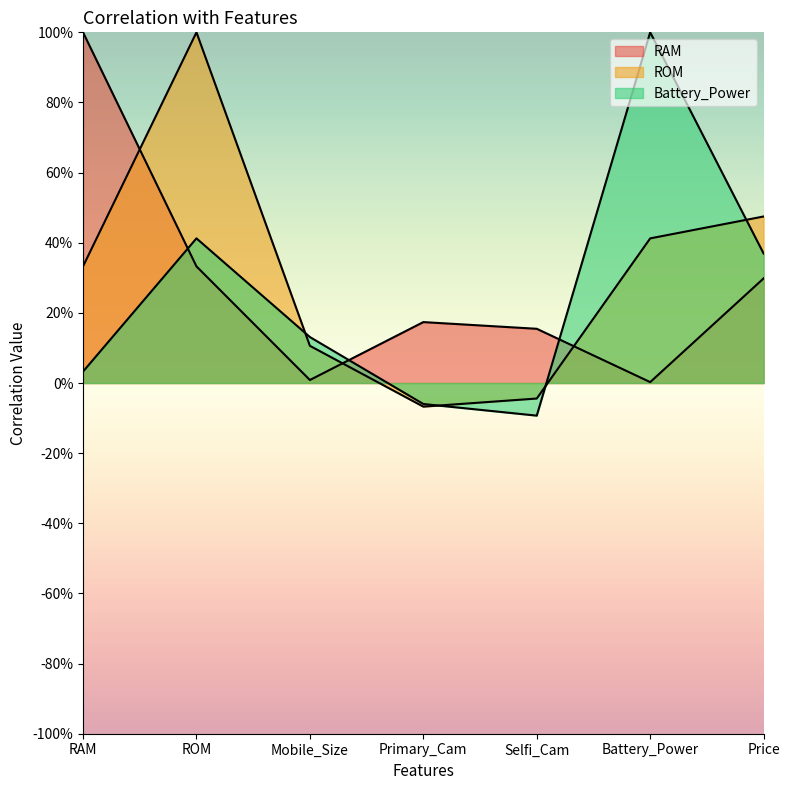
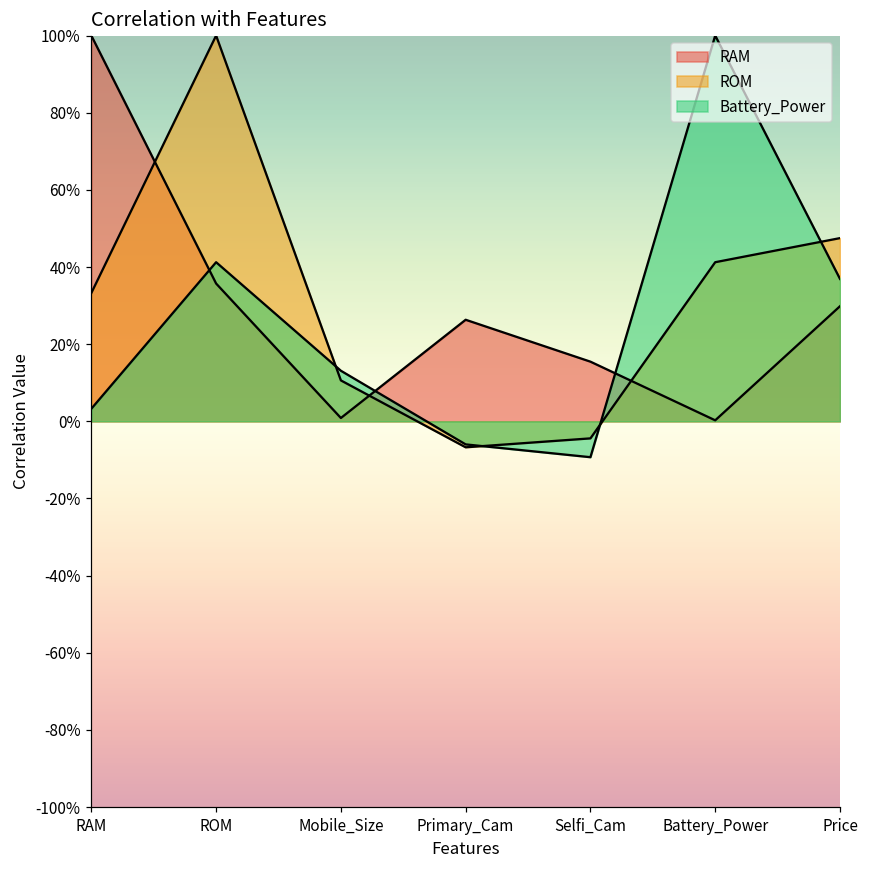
RAM, ROM: 33% -> 36%
RAM, Primary_Cam: 17% -> 26%
